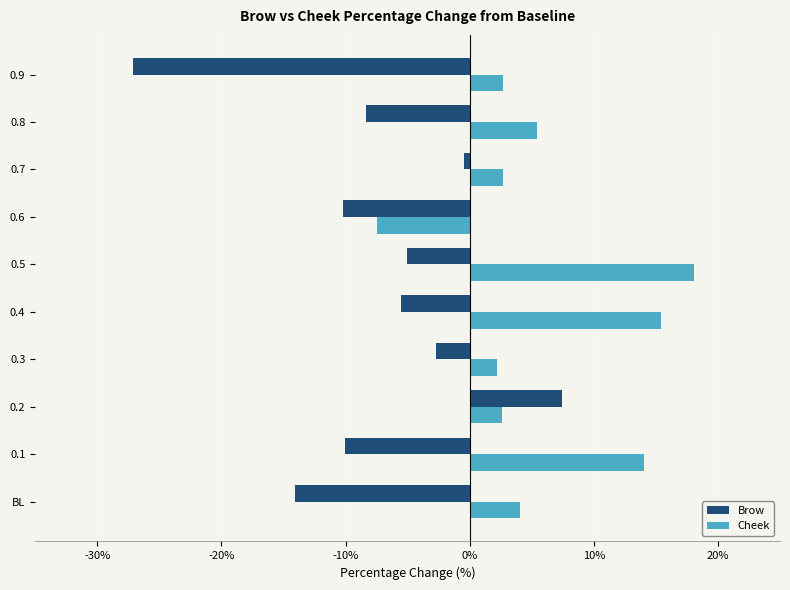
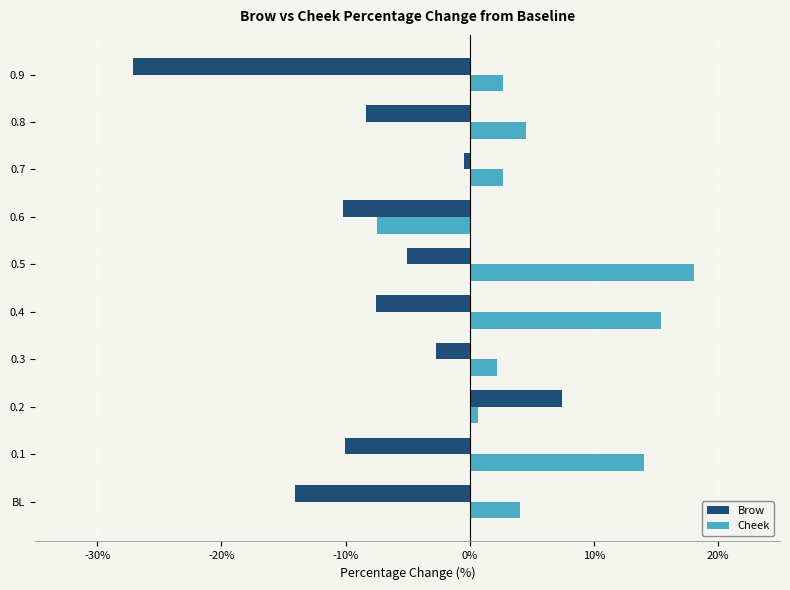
Cheek, 0.8: 5.4% -> 4.5%
Brow, 0.4: -5.6% -> -7.6%
Cheek, 0.2: 2.6% -> 0.7%
